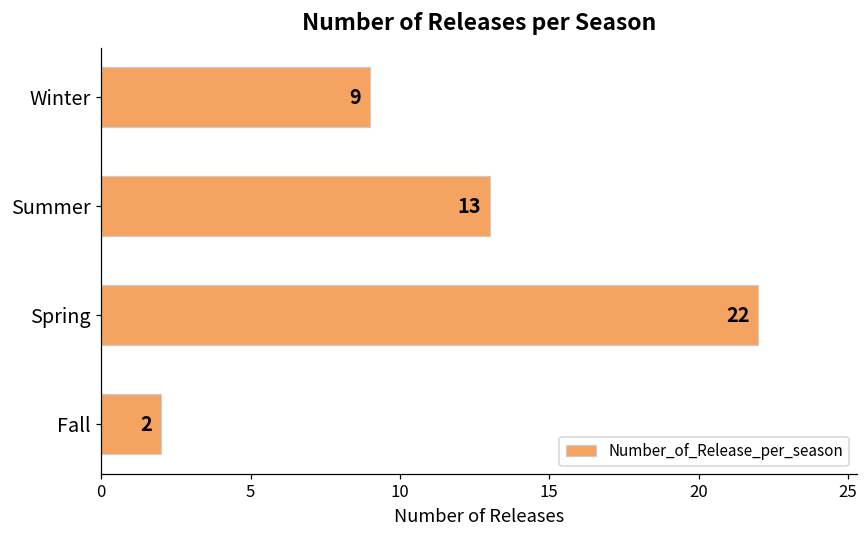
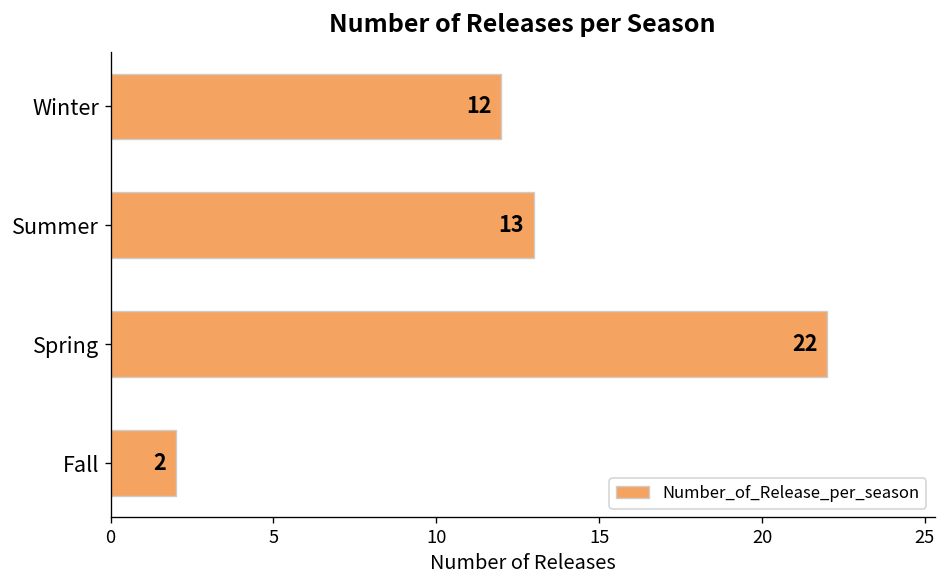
Winter: 9 -> 12
